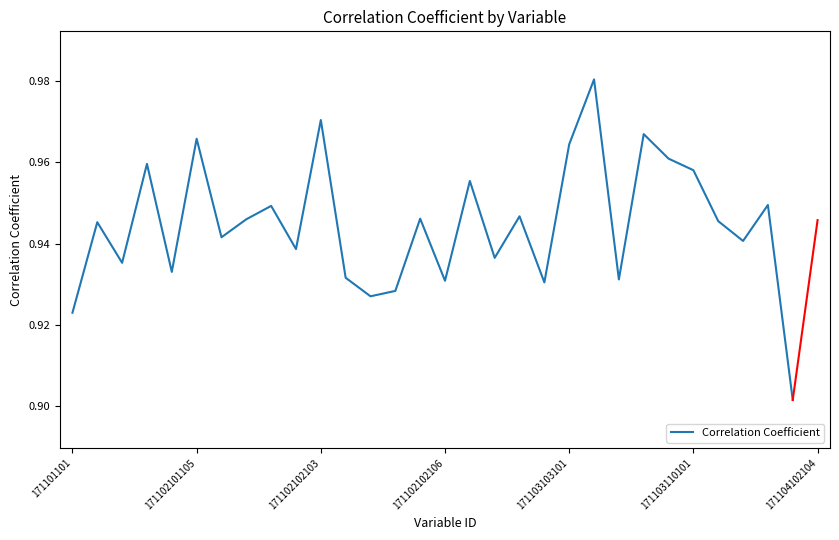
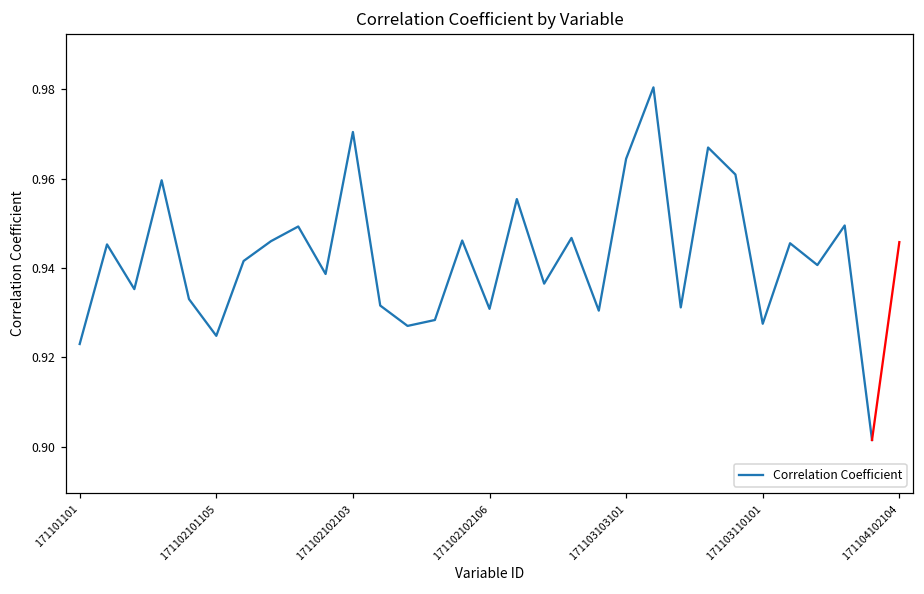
Correlation Coefficient, 171102101105: 0.966 -> 0.925
Correlation Coefficient, 171103110101: 0.958 -> 0.928
